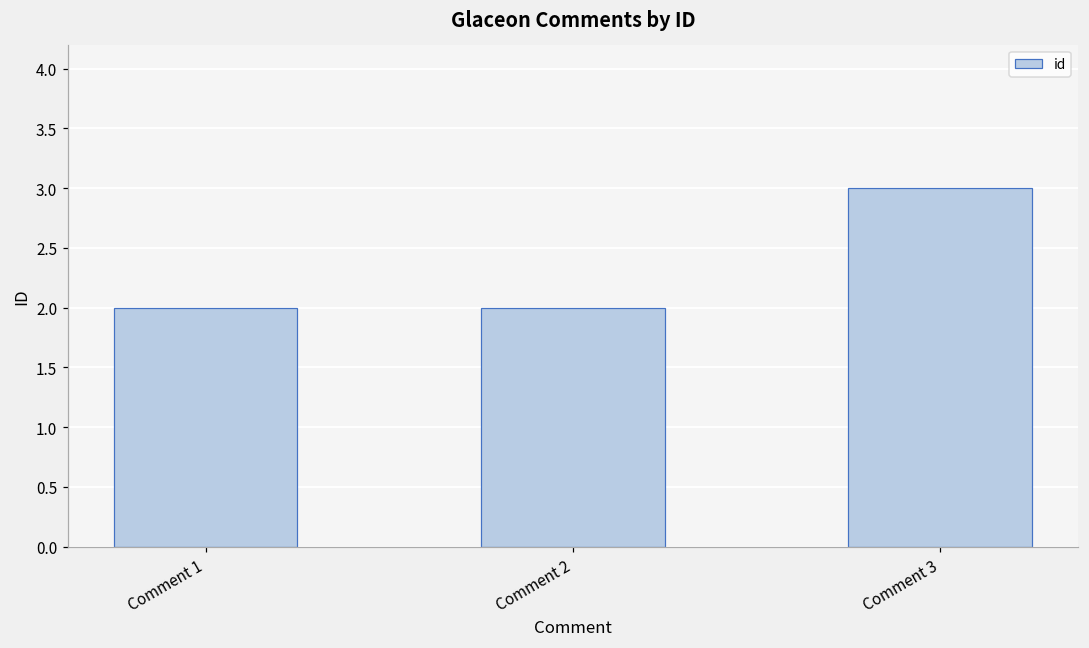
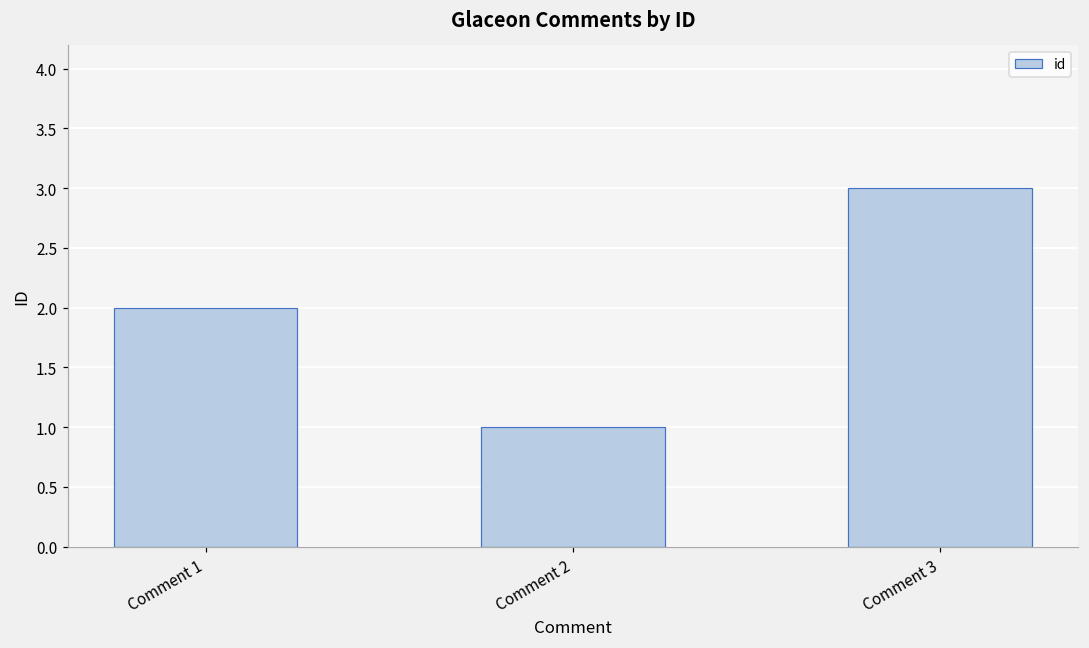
Comment 2: 2 -> 1
